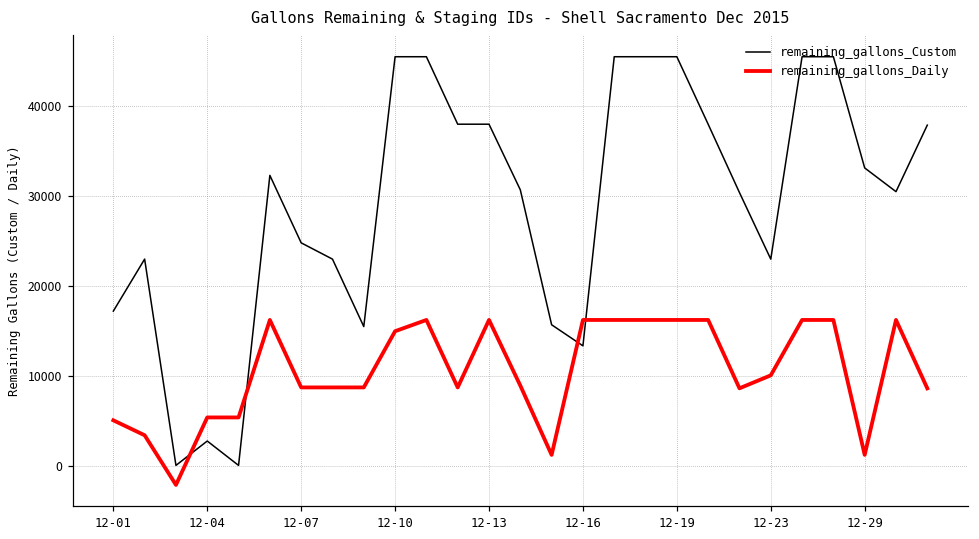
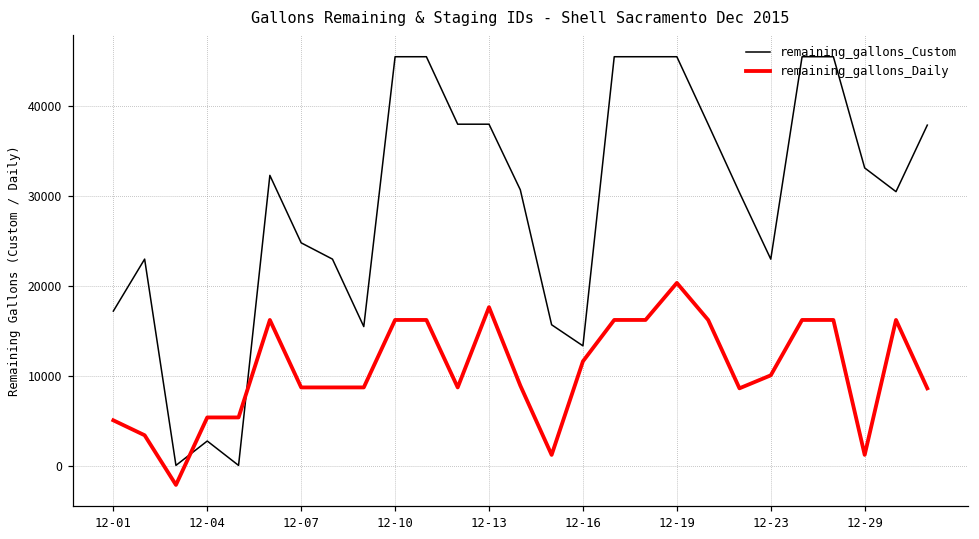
remaining_gallons_Daily, 12-10: 15000 -> 16000
remaining_gallons_Daily, 12-13: 16000 -> 18000
remaining_gallons_Daily, 12-16: 16000 -> 12000
remaining_gallons_Daily, 12-19: 16000 -> 20000
